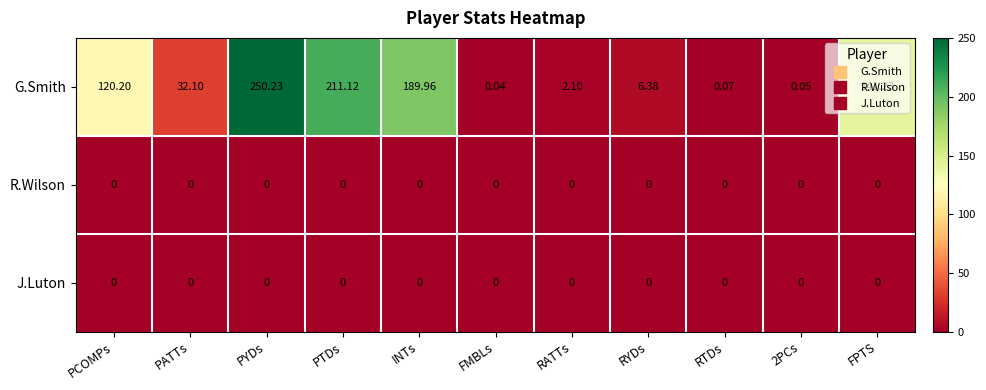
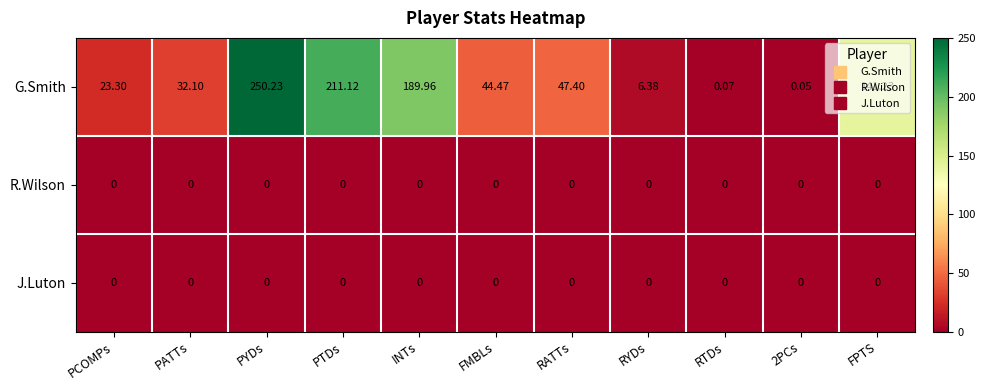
G.Smith, PCOMPs: 120.20 -> 23.30
G.Smith, FMBLs: 0.04 -> 44.47
G.Smith, RATTs: 2.10 -> 47.40
